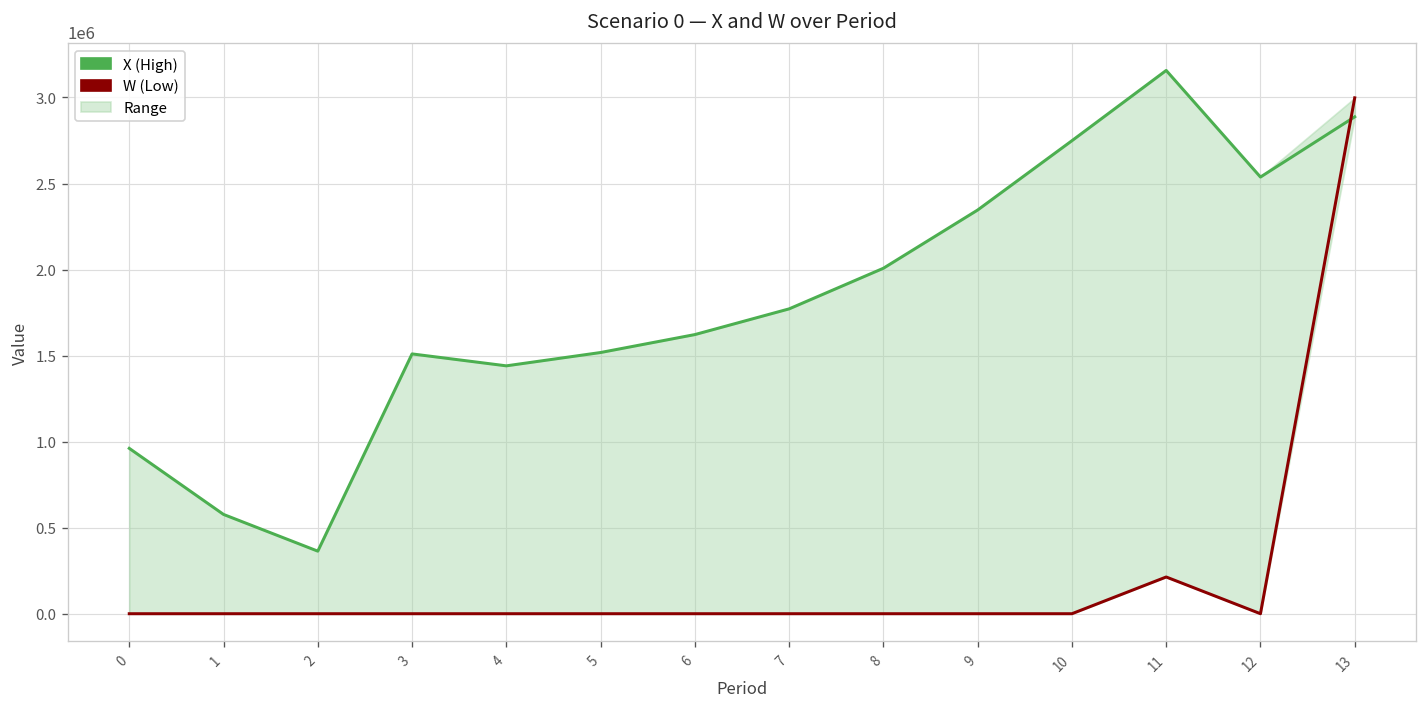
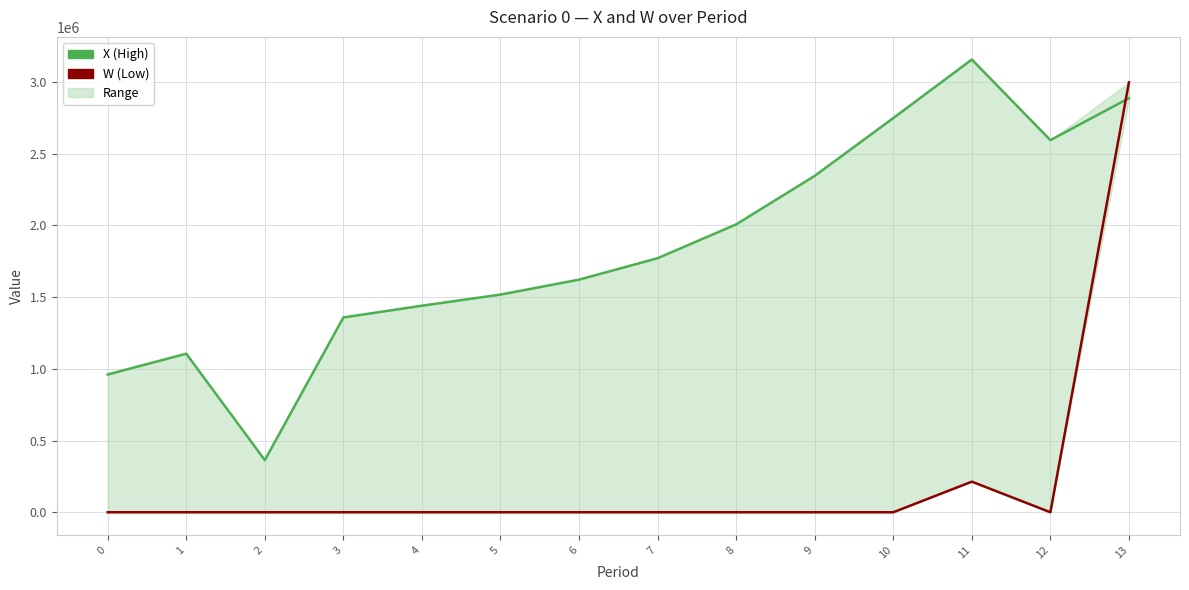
X (High), 1: 580000 -> 1110000
X (High), 3: 1510000 -> 1360000
X (High), 12: 2540000 -> 2590000
